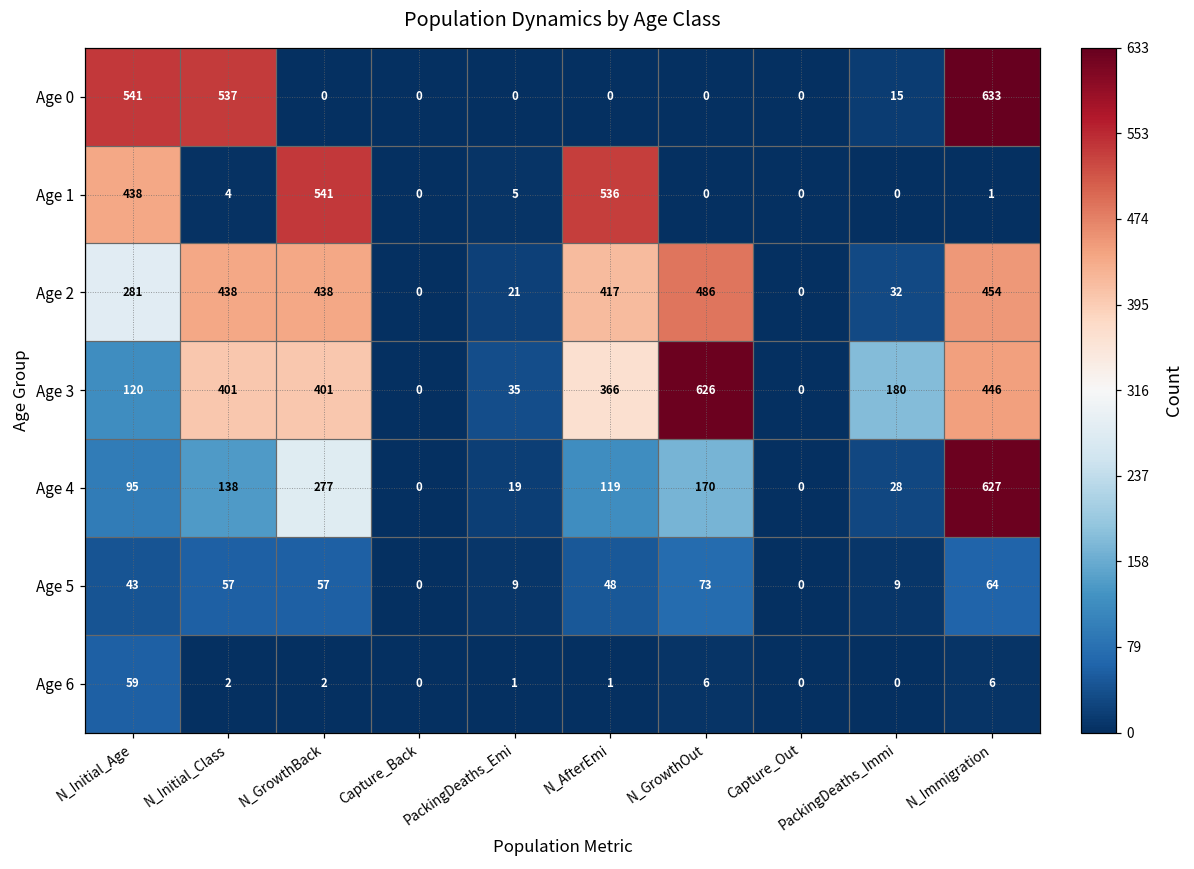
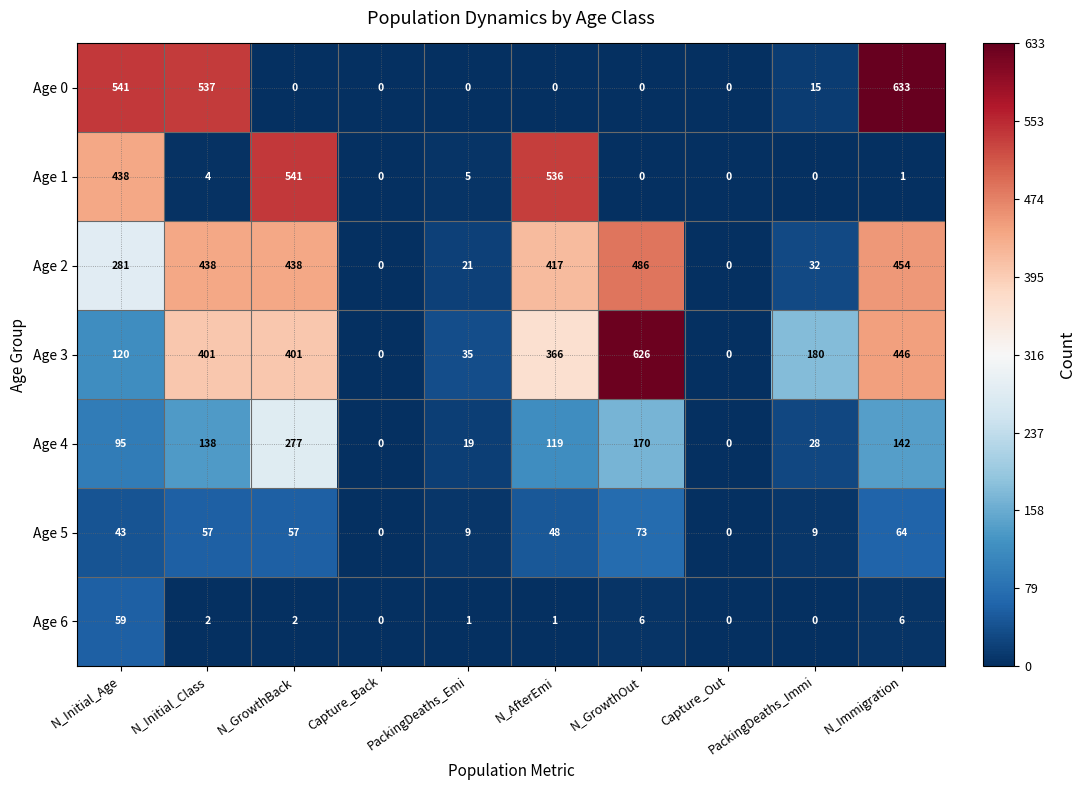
Age 4, N_Immigration: 627 -> 142
